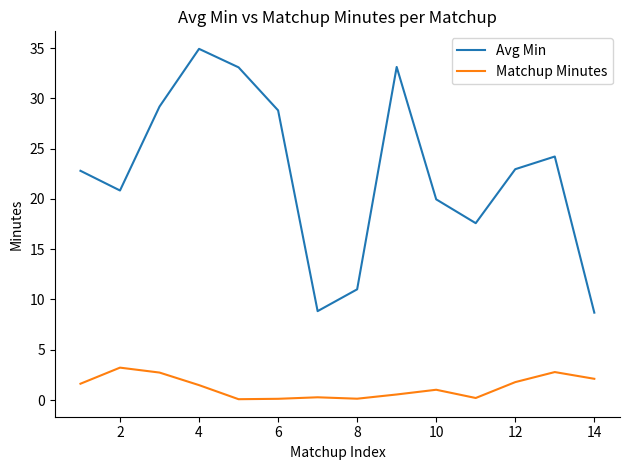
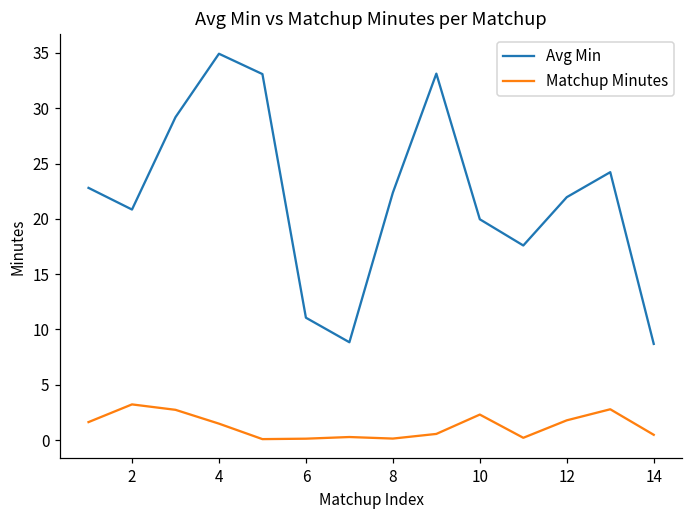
Avg Min, 6: 28.8 -> 11.1
Avg Min, 8: 11.0 -> 22.4
Matchup Minutes, 10: 1.0 -> 2.3
Avg Min, 12: 23.0 -> 22.0
Matchup Minutes, 14: 2.1 -> 0.5
